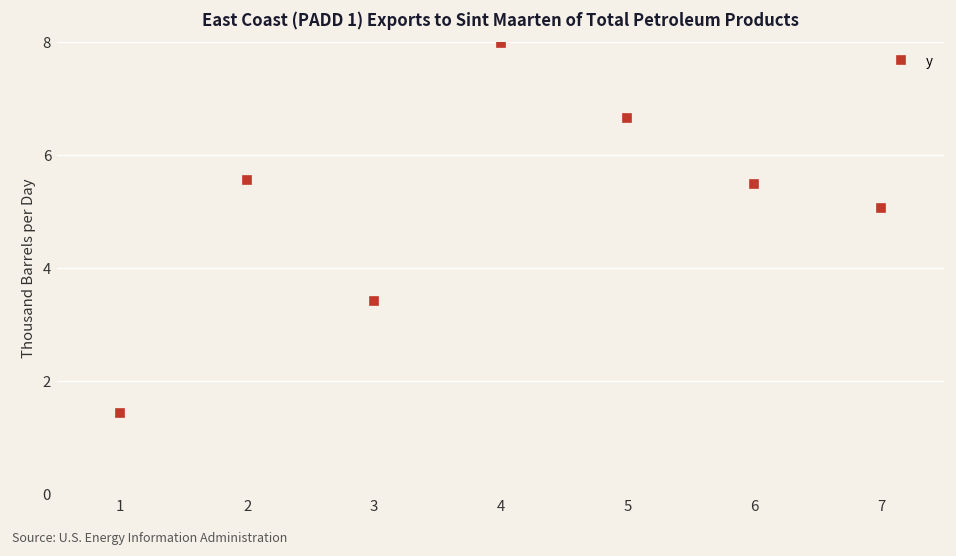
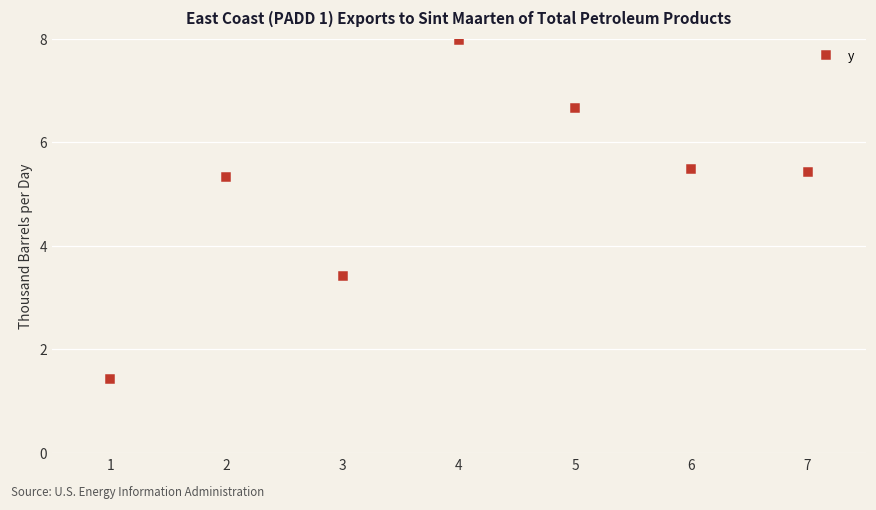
2: 5.6 -> 5.3
7: 5.1 -> 5.4
